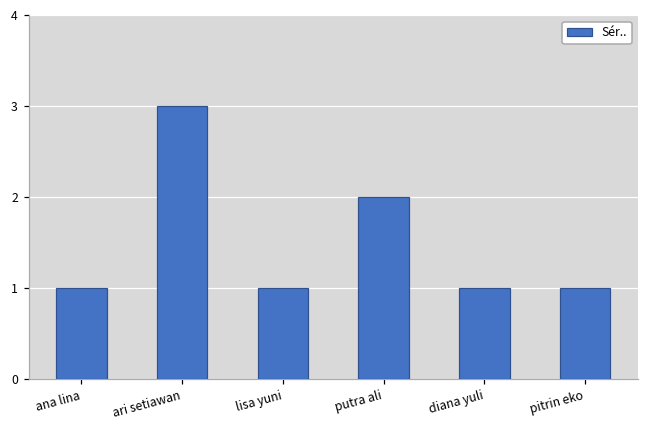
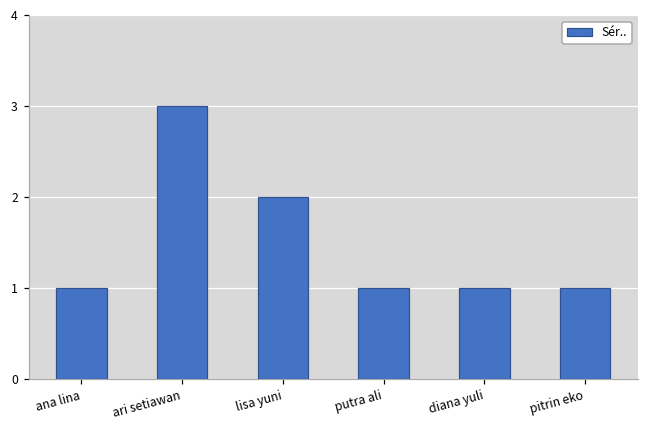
lisa yuni: 1 -> 2
putra ali: 2 -> 1
